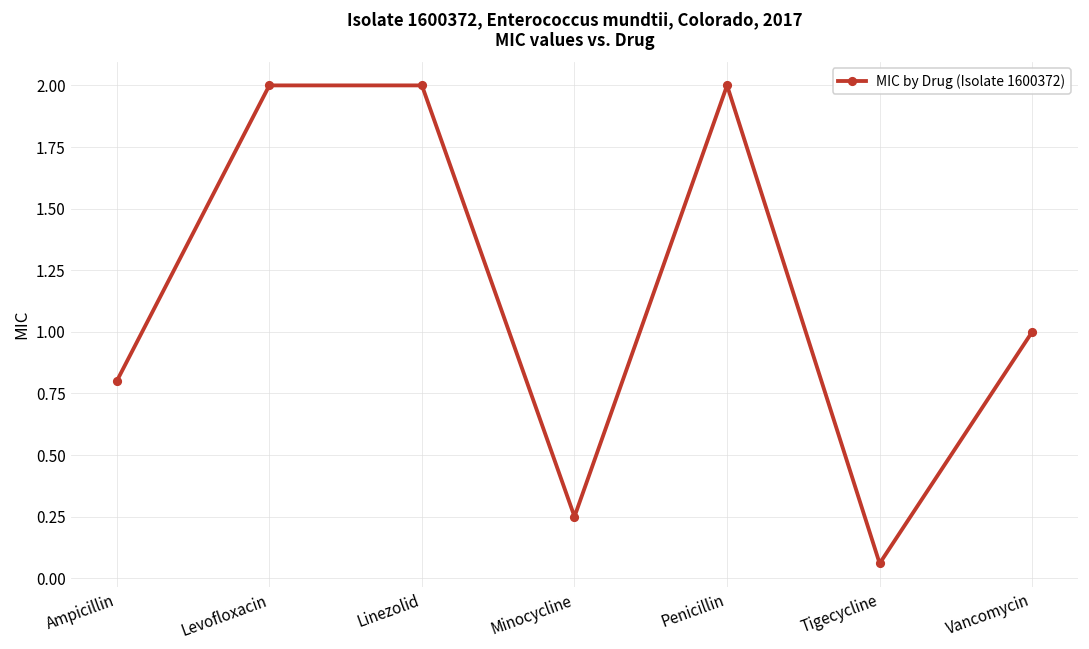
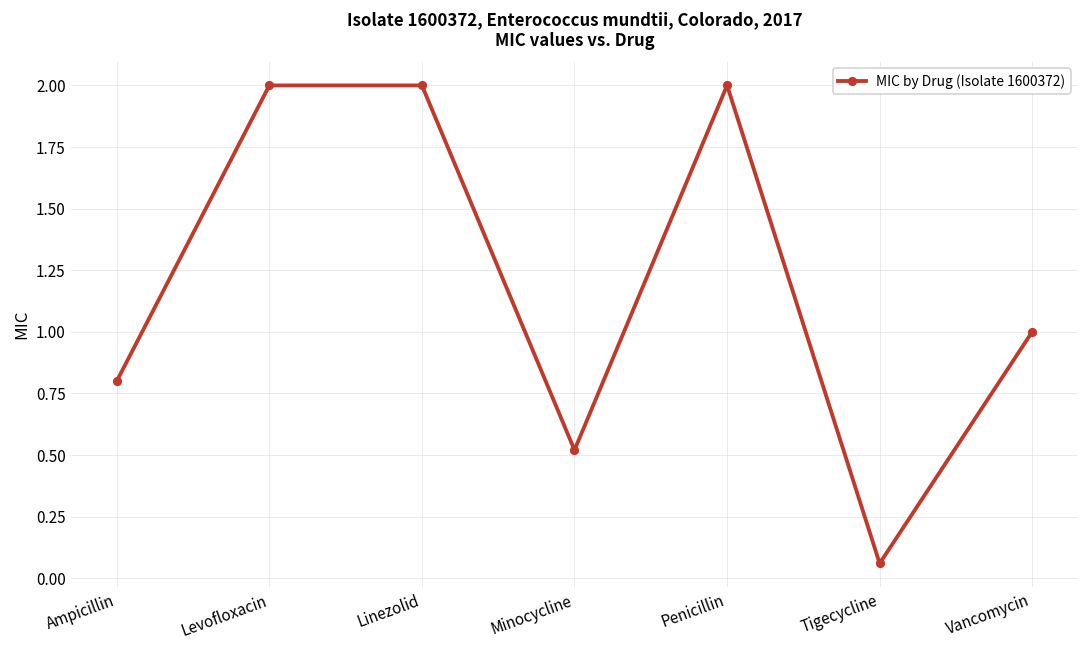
Minocycline: 0.25 -> 0.52
